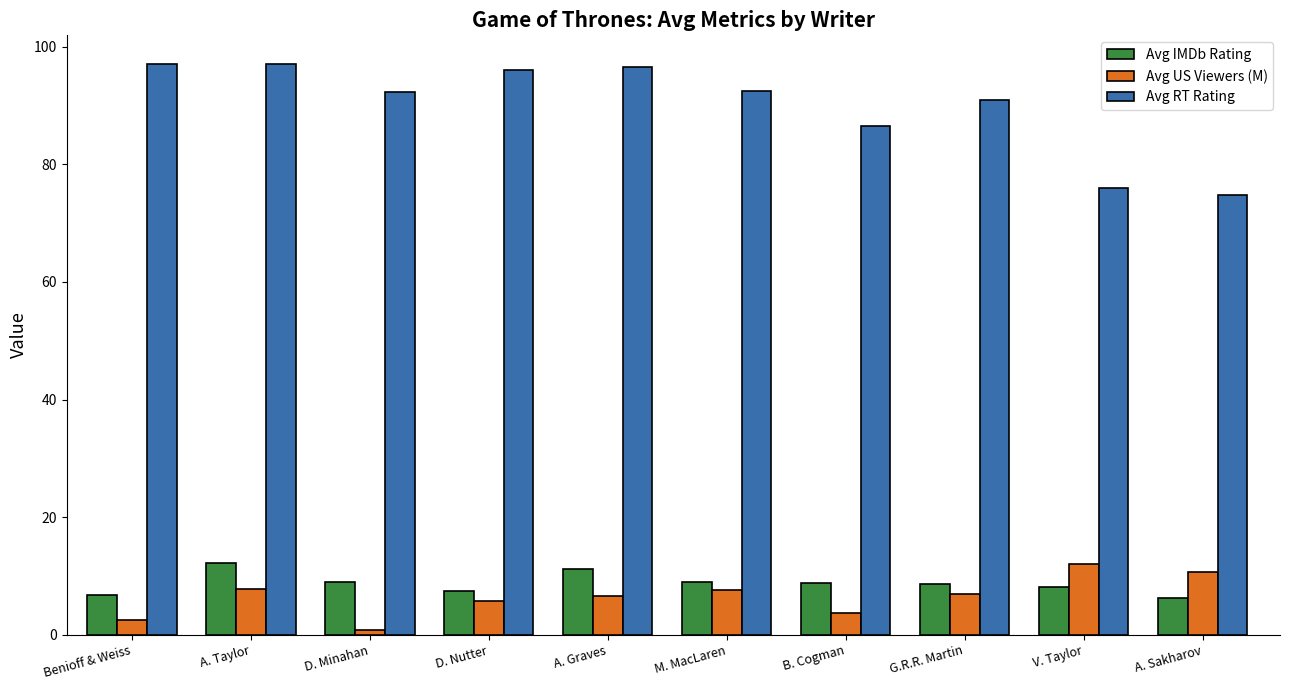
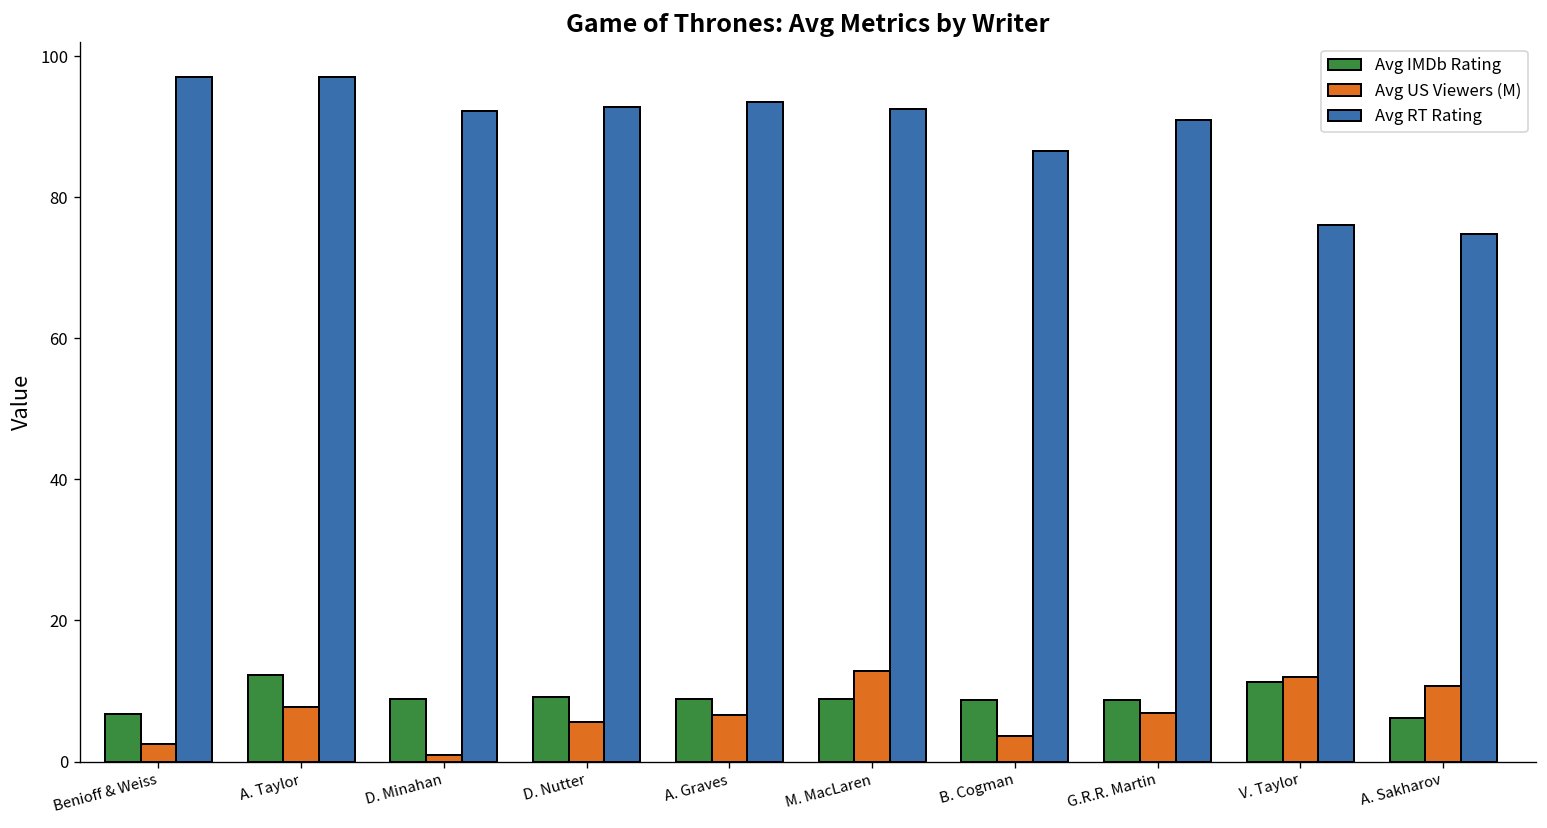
Avg IMDb Rating, D. Nutter: 7 -> 9
Avg RT Rating, D. Nutter: 96 -> 93
Avg IMDb Rating, A. Graves: 11 -> 9
Avg RT Rating, A. Graves: 97 -> 94
Avg US Viewers (M), M. MacLaren: 8 -> 13
Avg IMDb Rating, V. Taylor: 8 -> 11
